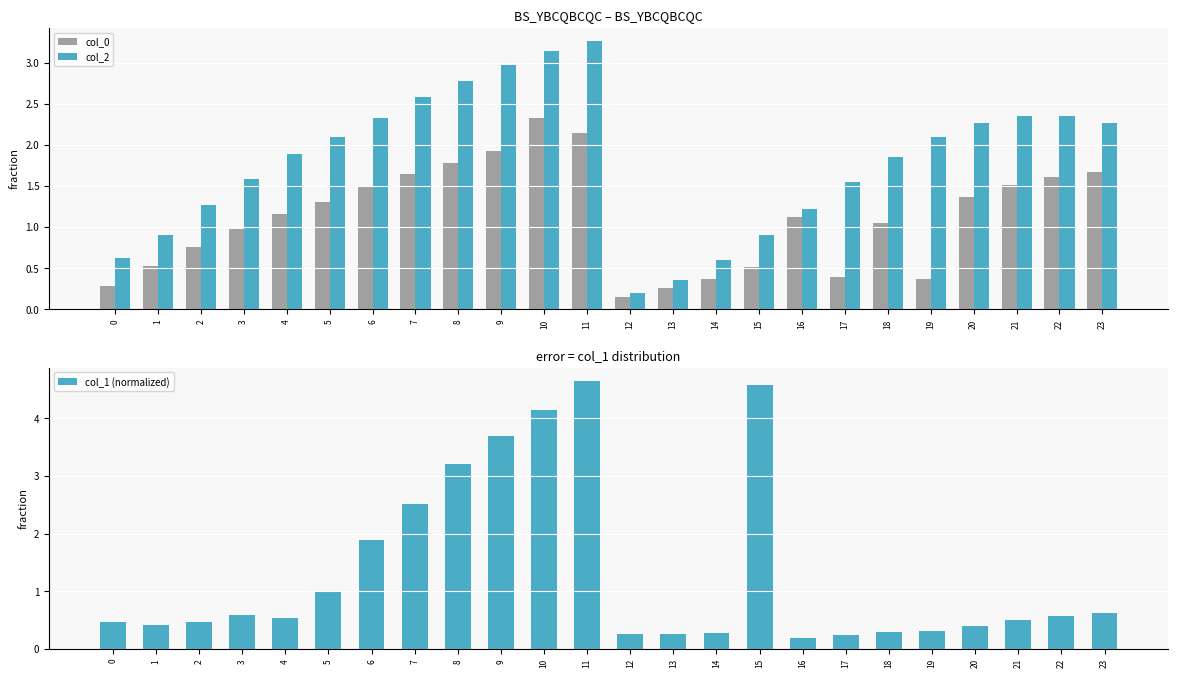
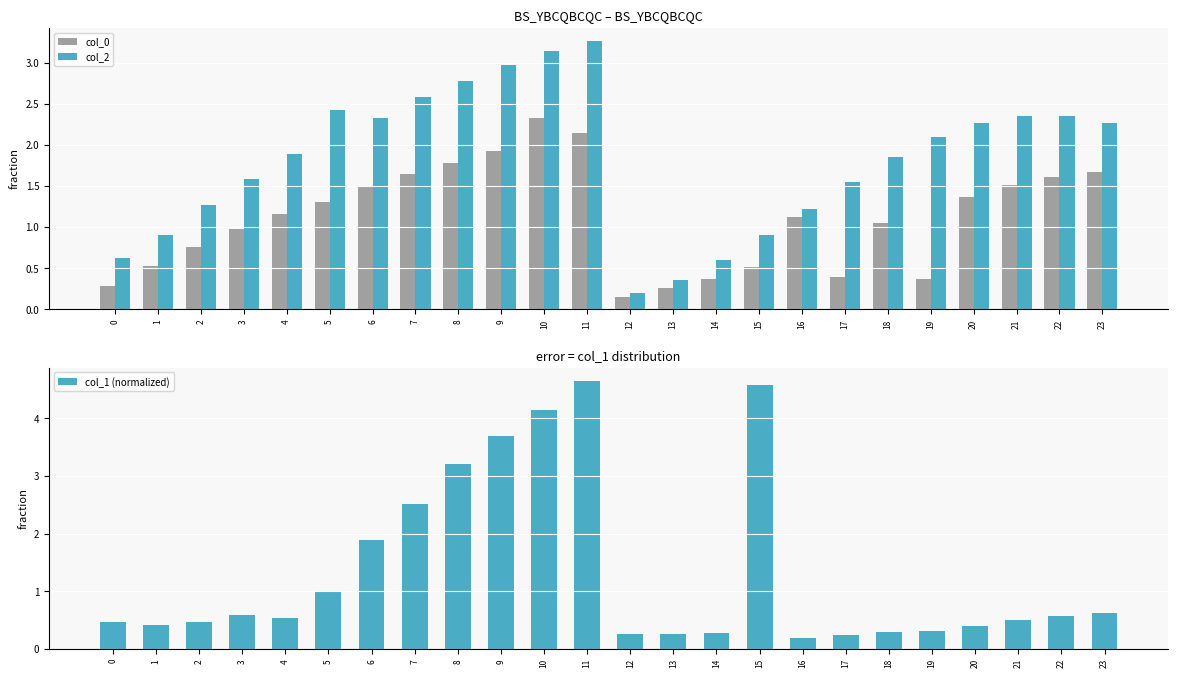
BS_YBCQBCQC – BS_YBCQBCQC, col_2, 5: 2.1 -> 2.4
